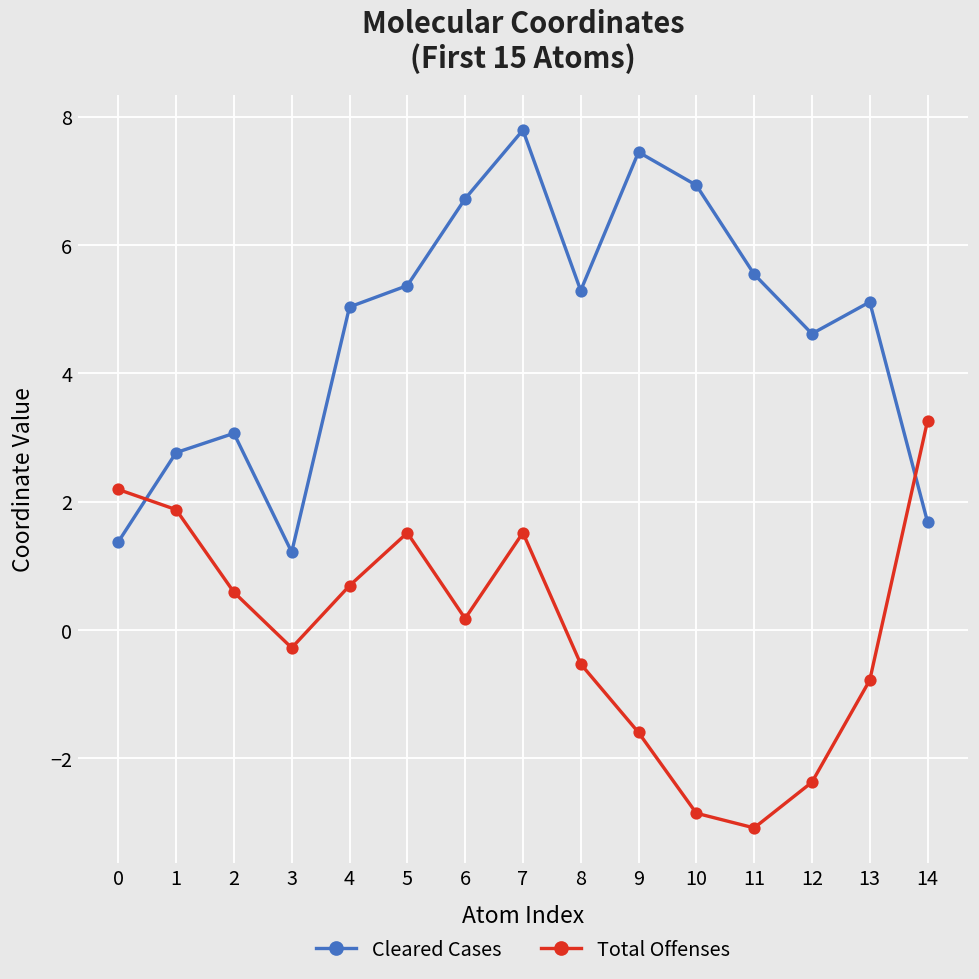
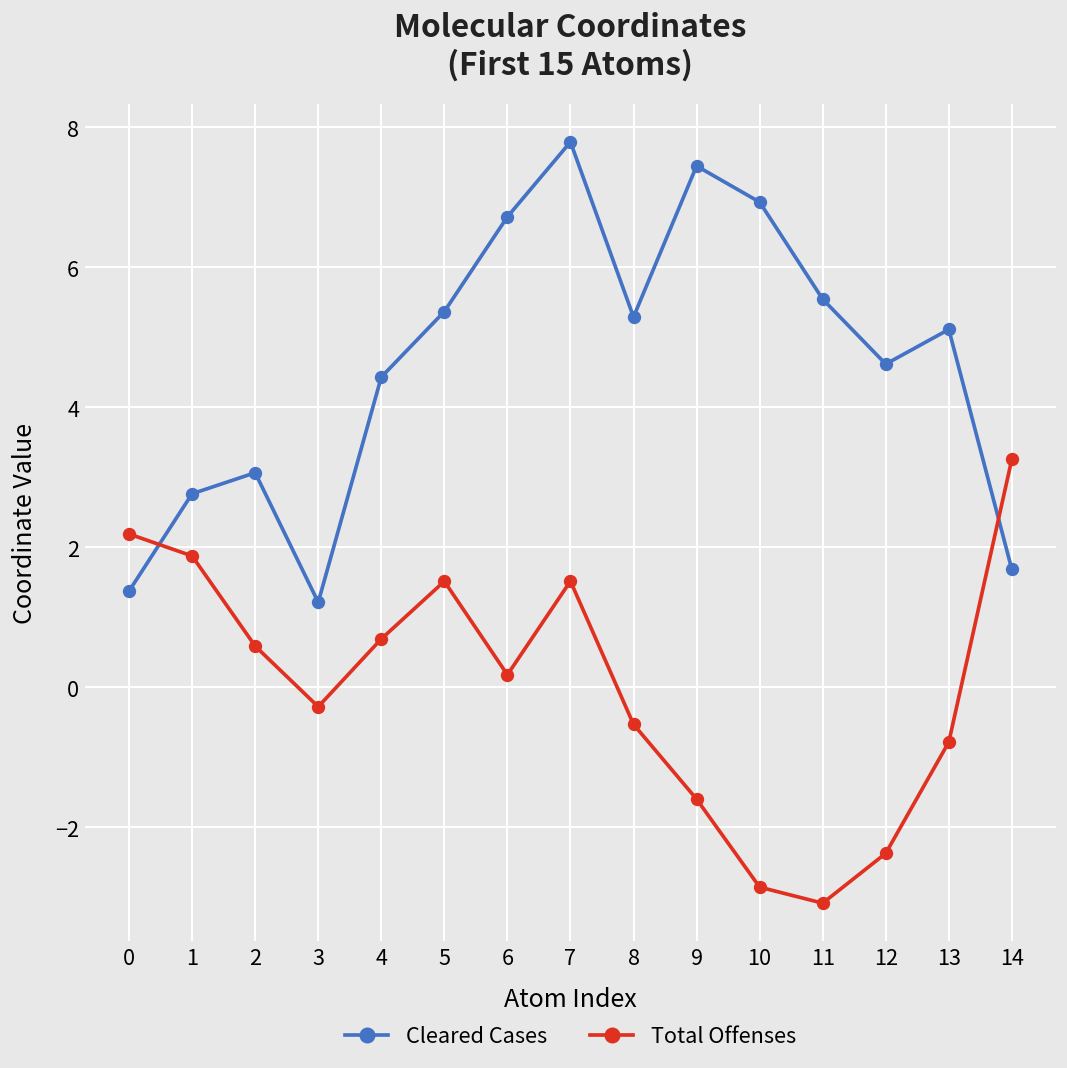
Cleared Cases, 4: 5.0 -> 4.4
